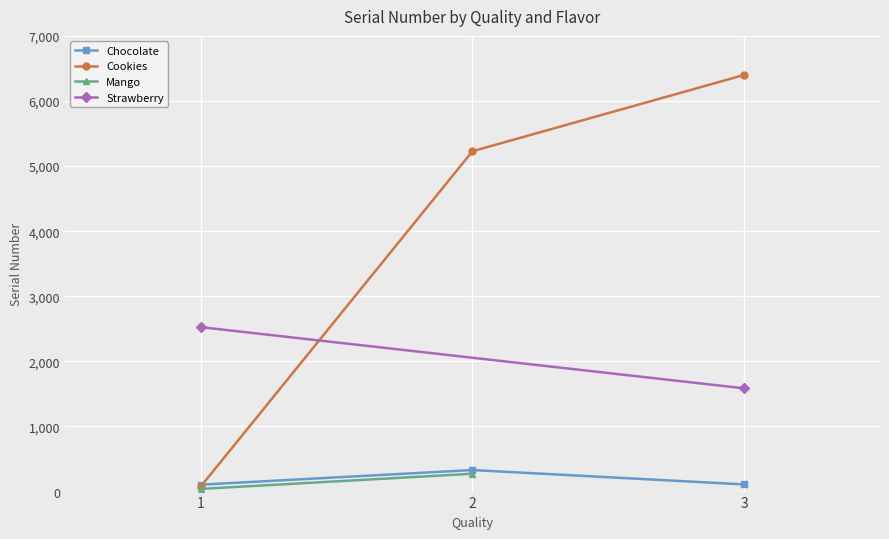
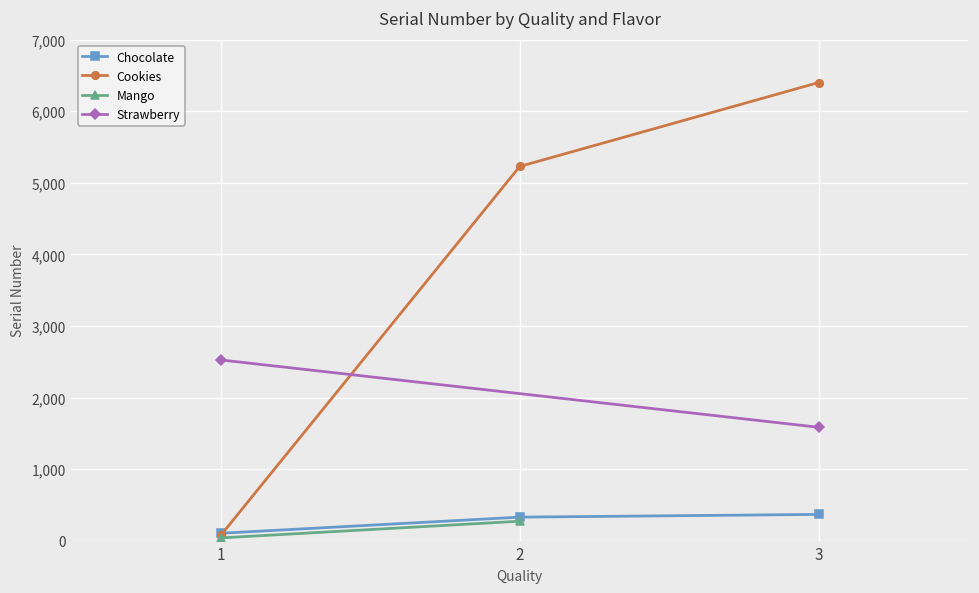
Chocolate, 3: 100 -> 400
